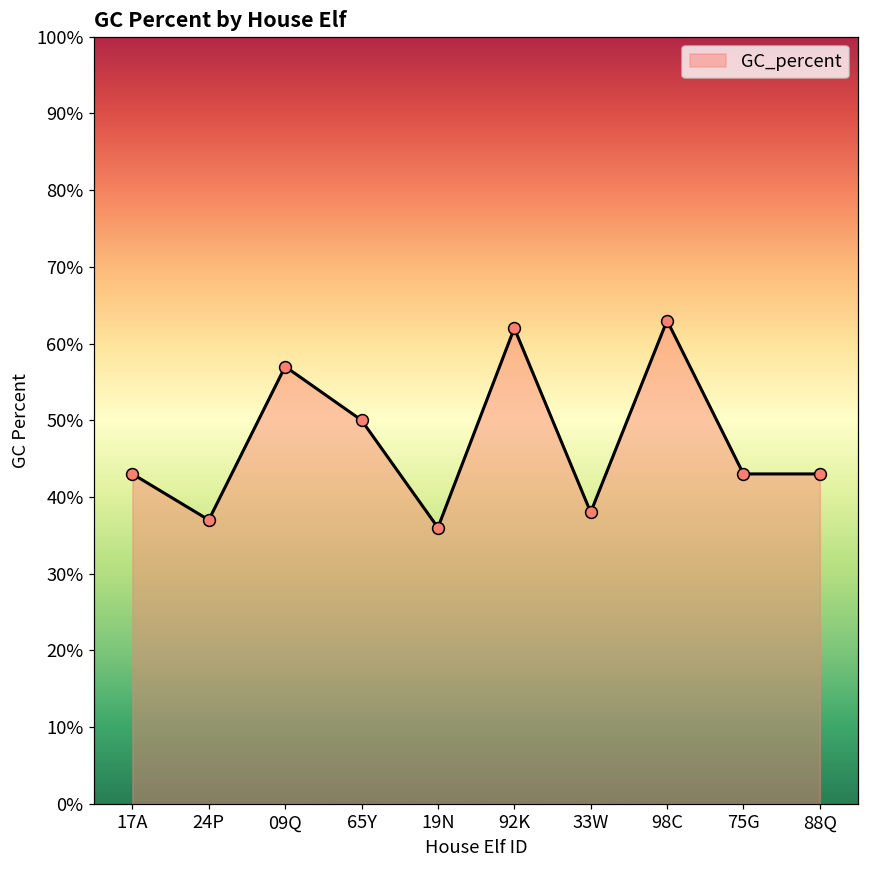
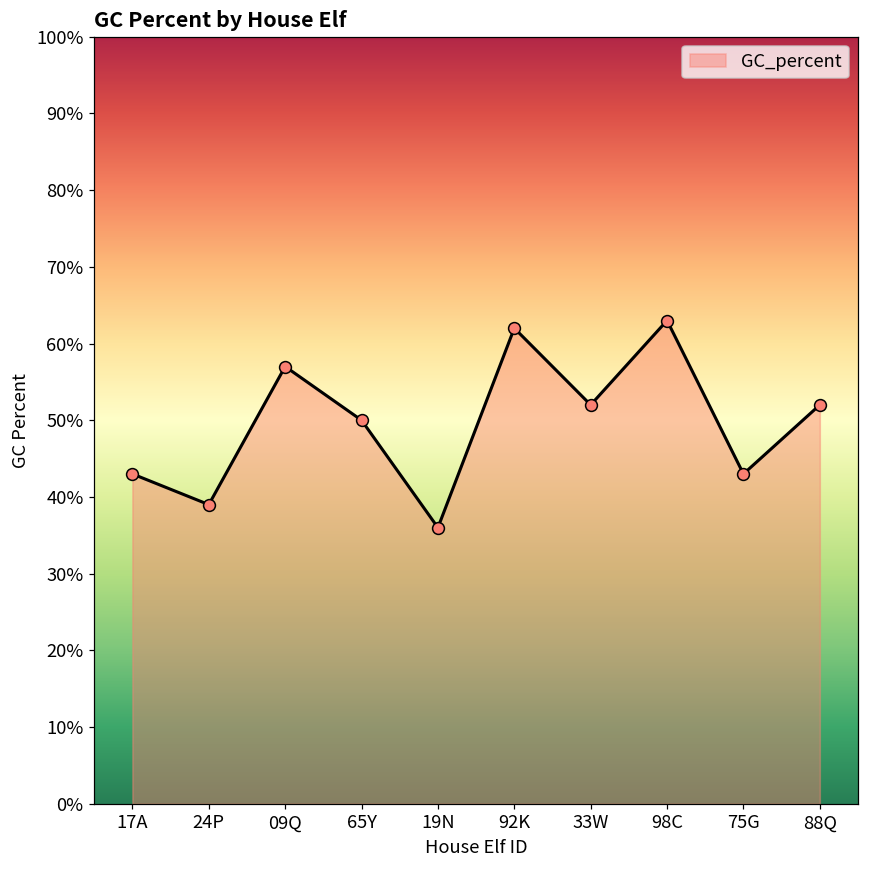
24P: 37% -> 39%
33W: 38% -> 52%
88Q: 43% -> 52%
